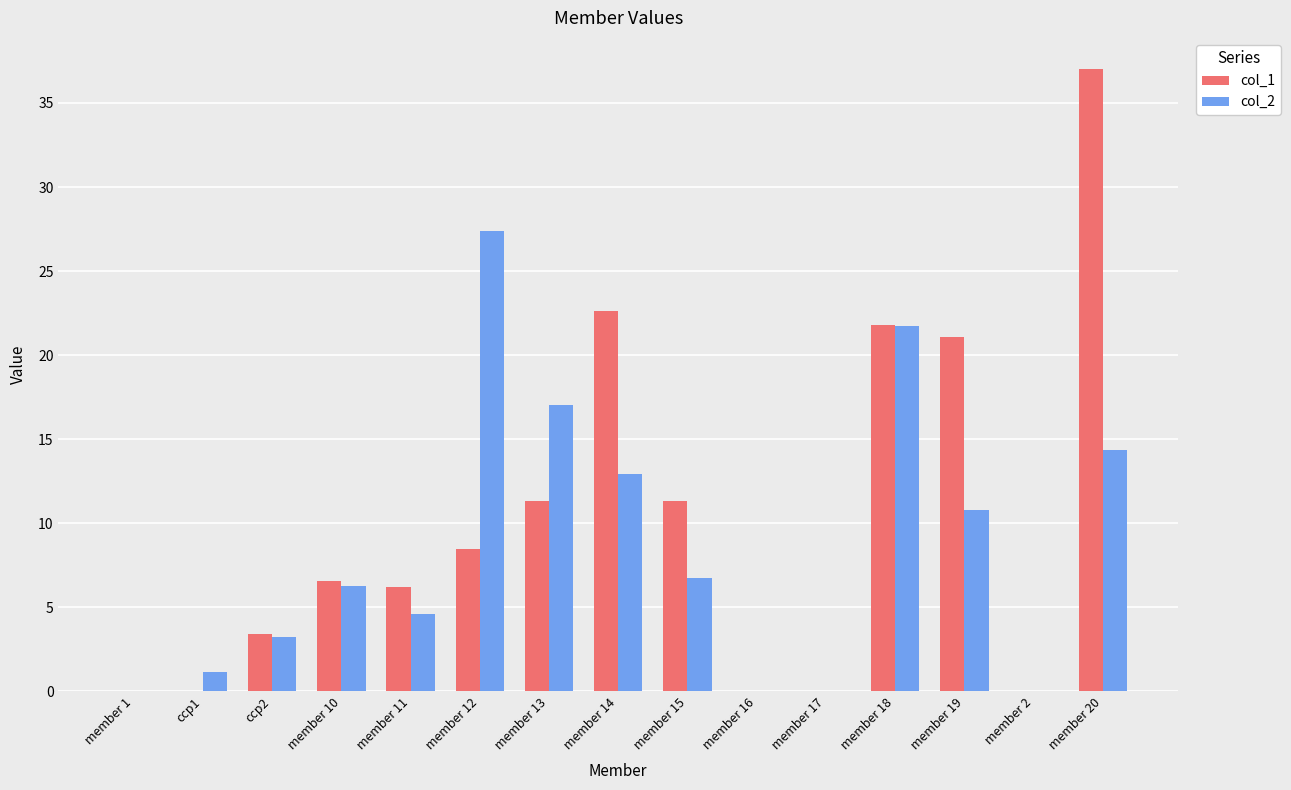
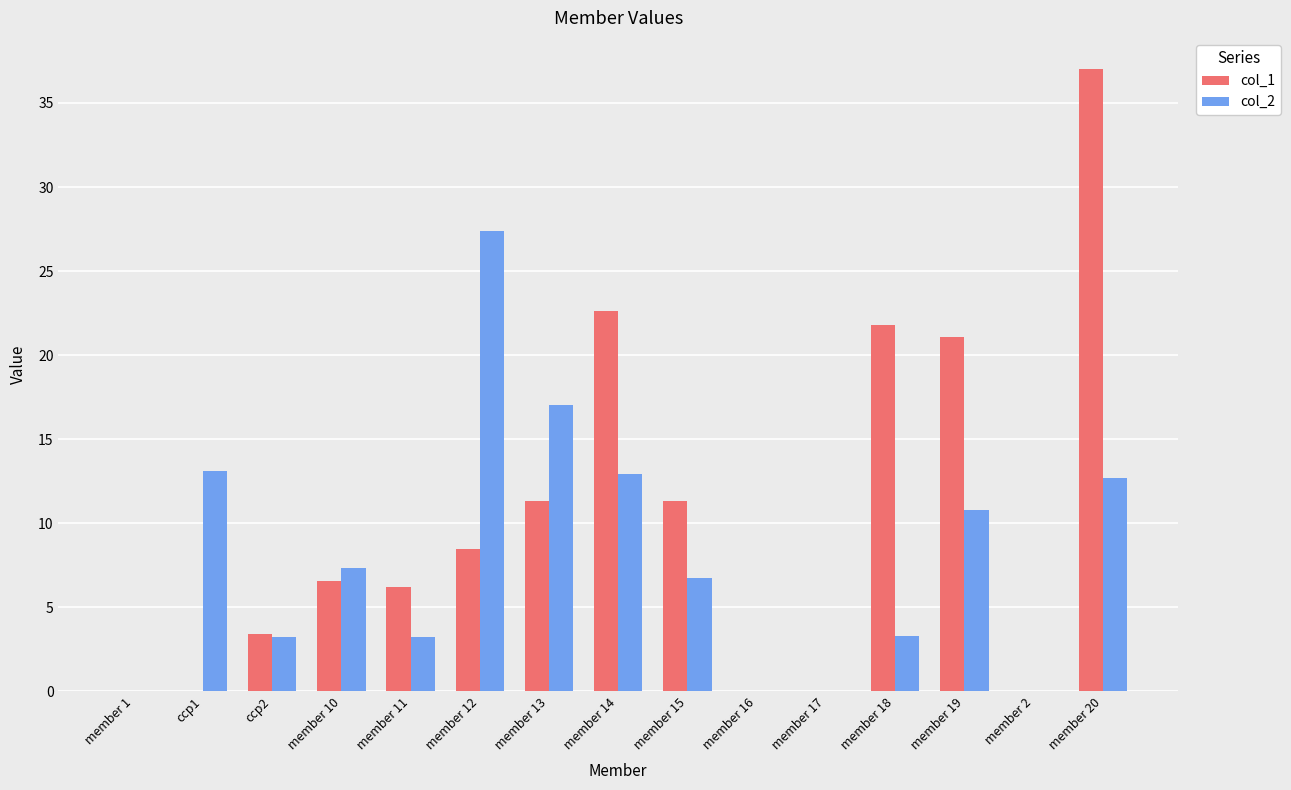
col_2, ccp1: 1.1 -> 13.1
col_2, member 10: 6.2 -> 7.3
col_2, member 11: 4.6 -> 3.2
col_2, member 18: 21.7 -> 3.3
col_2, member 20: 14.4 -> 12.7
